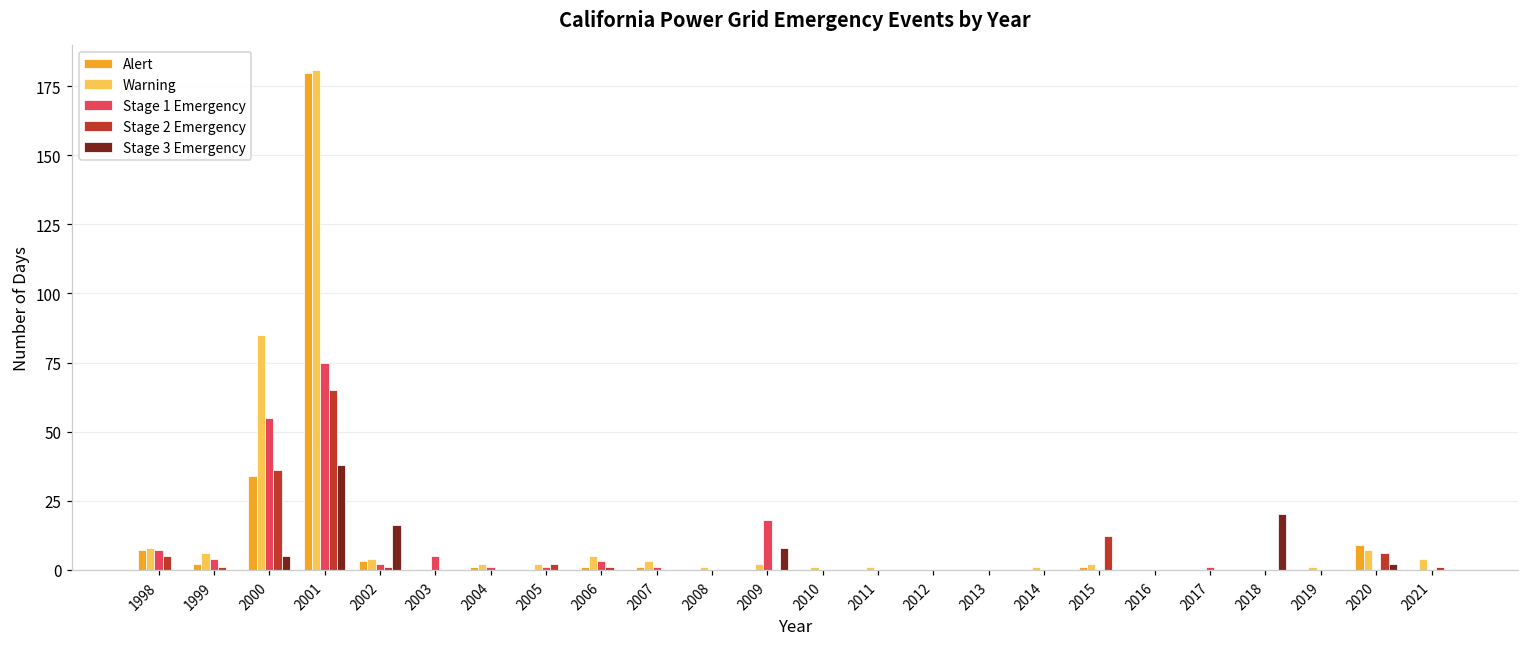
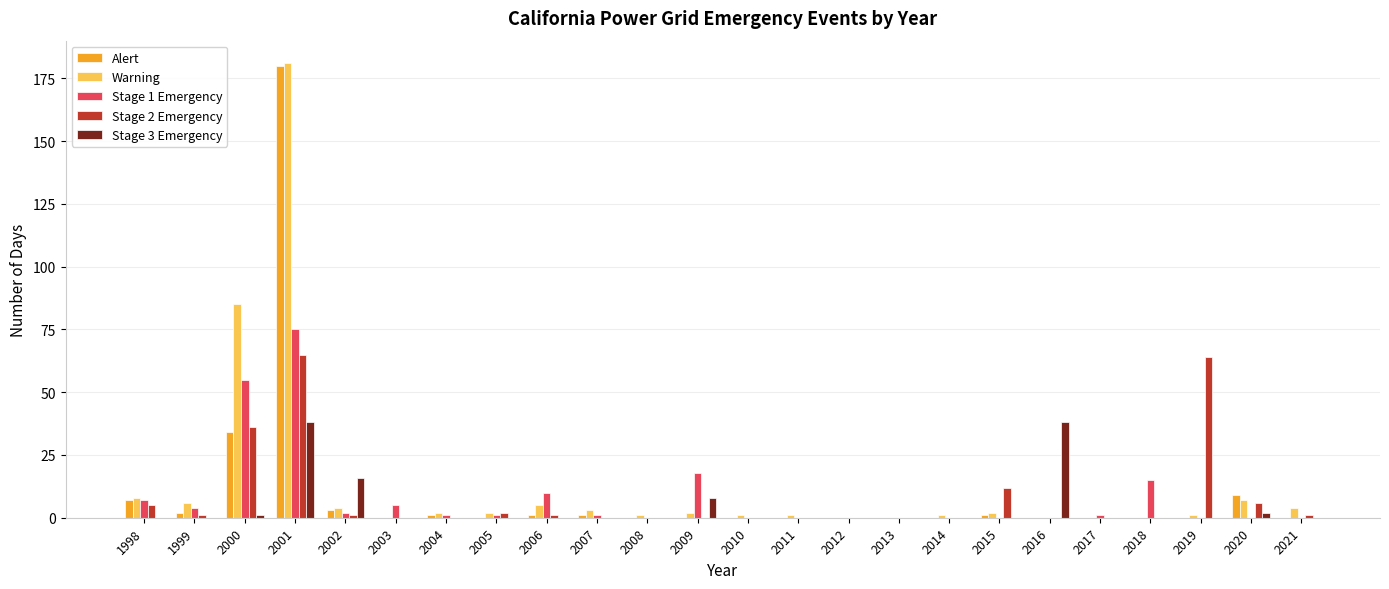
Stage 3 Emergency, 2000: 5 -> 1
Stage 1 Emergency, 2006: 3 -> 10
Stage 3 Emergency, 2016: 0 -> 38
Stage 1 Emergency, 2018: 0 -> 15
Stage 3 Emergency, 2018: 20 -> 0
Stage 2 Emergency, 2019: 0 -> 64
